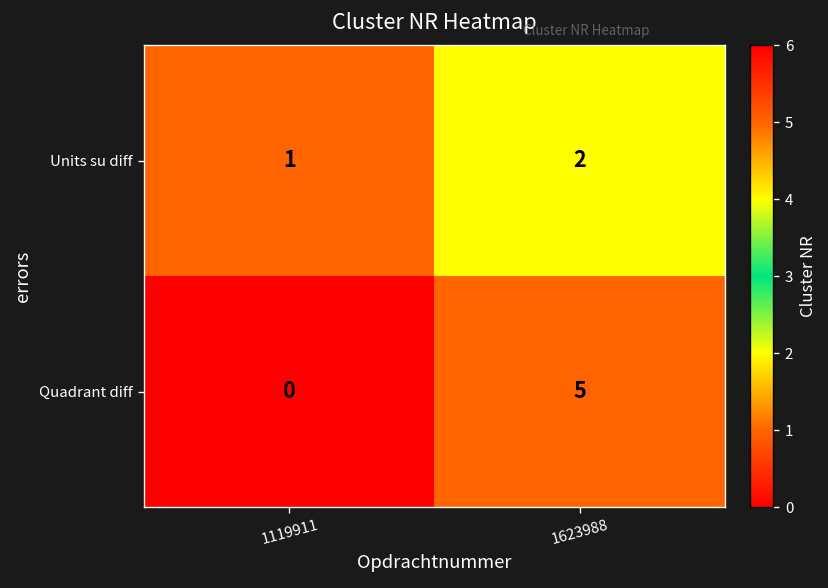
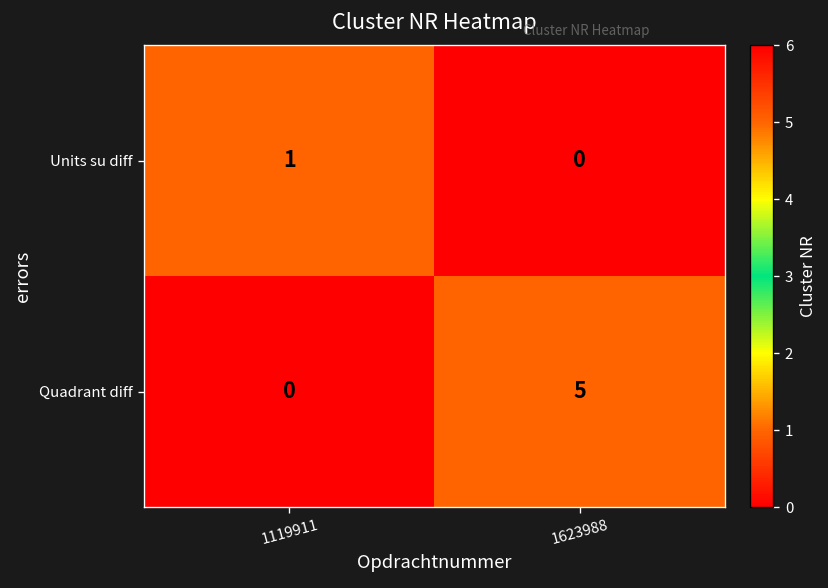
Units su diff, 1623988: 2 -> 0
